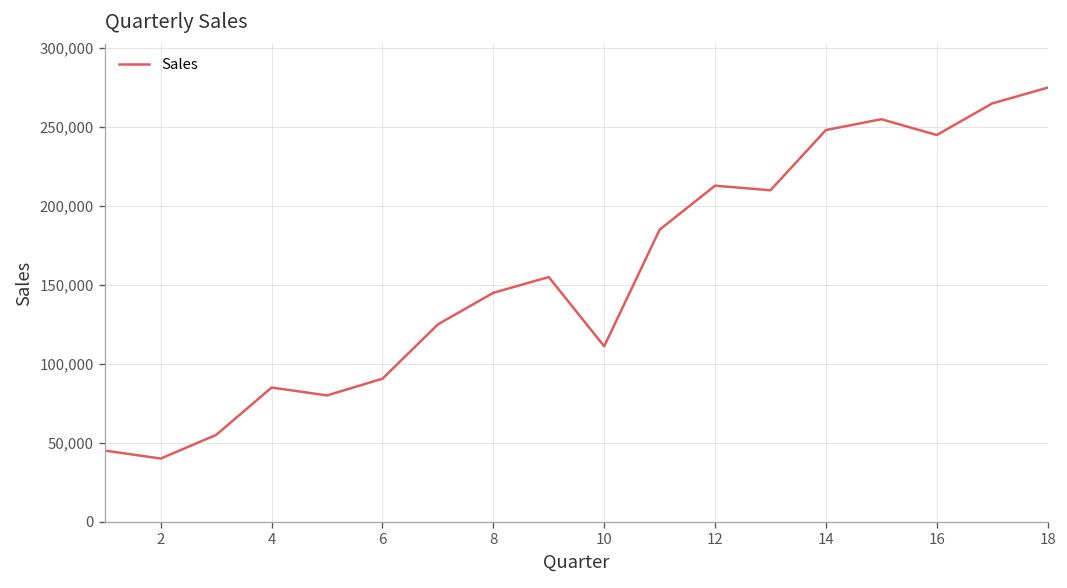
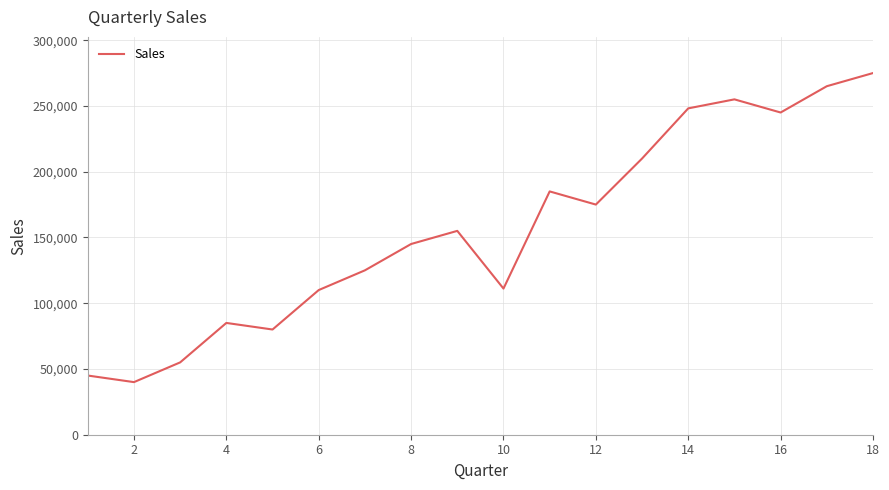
6: 91,000 -> 110,000
12: 213,000 -> 175,000
